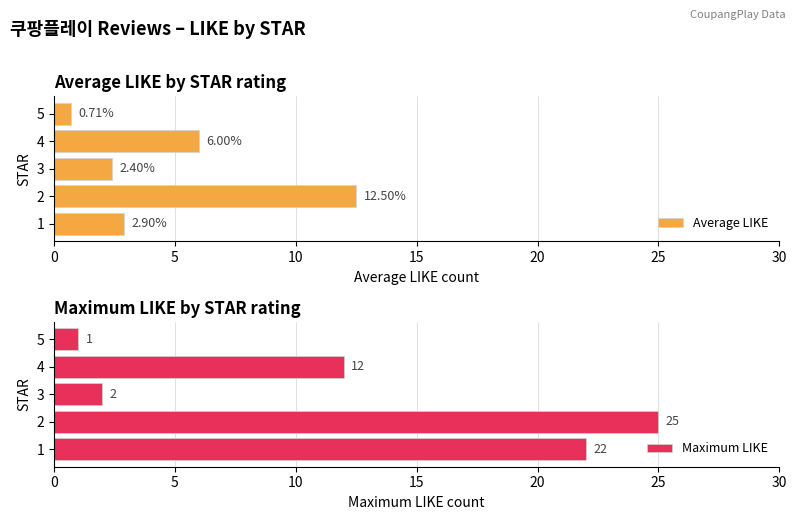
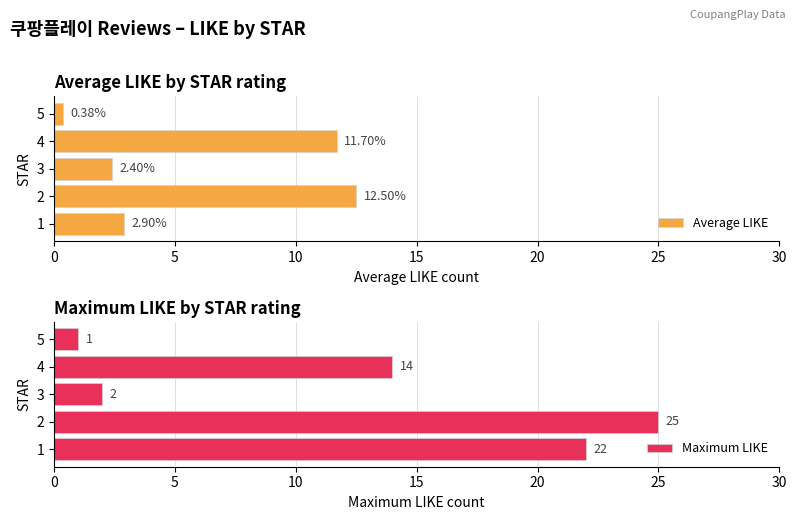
Average LIKE by STAR rating, 5: 0.71% -> 0.38%
Average LIKE by STAR rating, 4: 6.00% -> 11.70%
Maximum LIKE by STAR rating, 4: 12 -> 14
